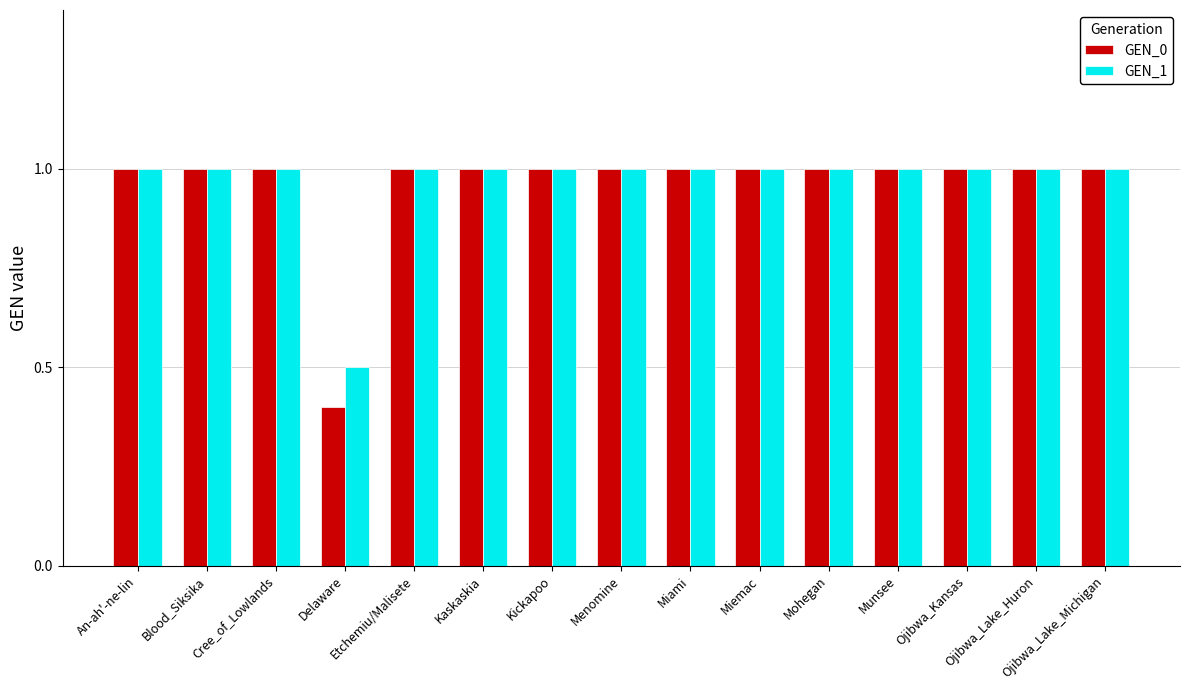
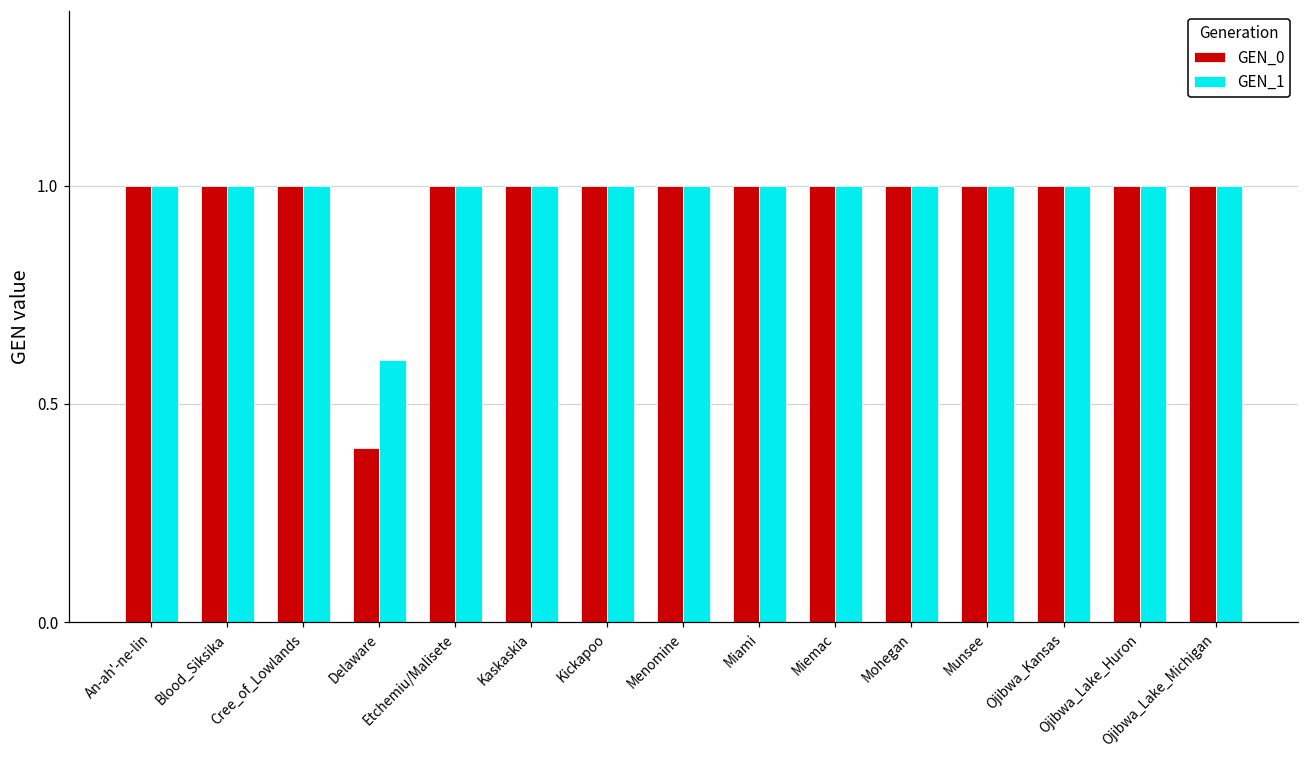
GEN_1, Delaware: 0.5 -> 0.6
